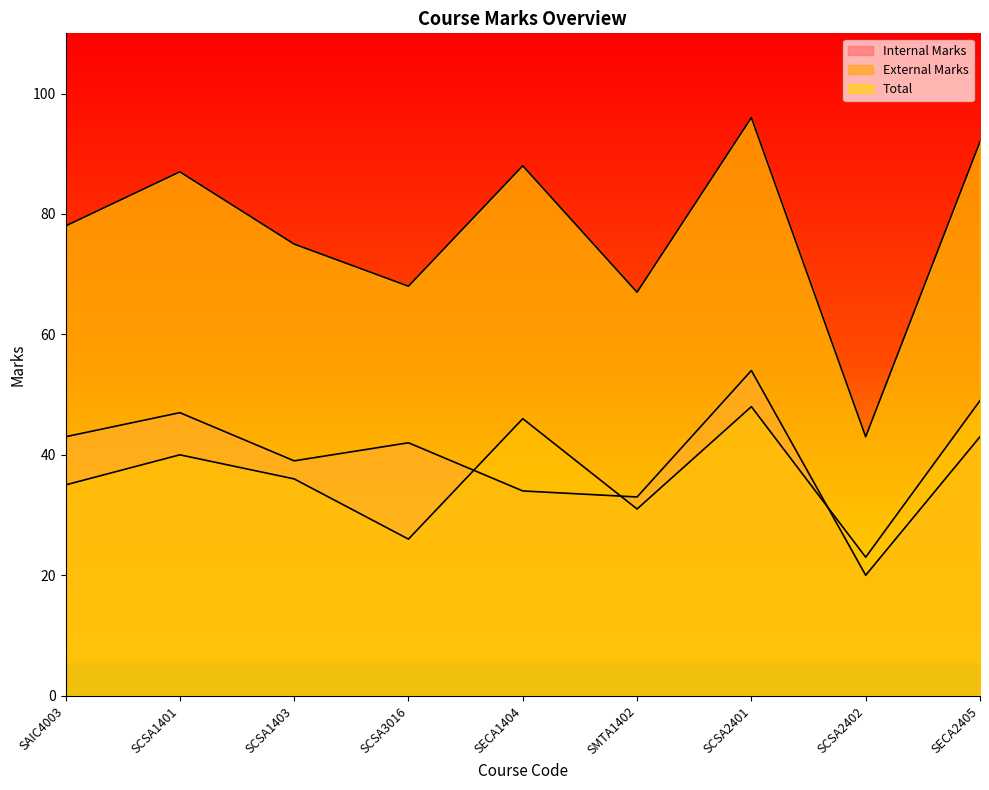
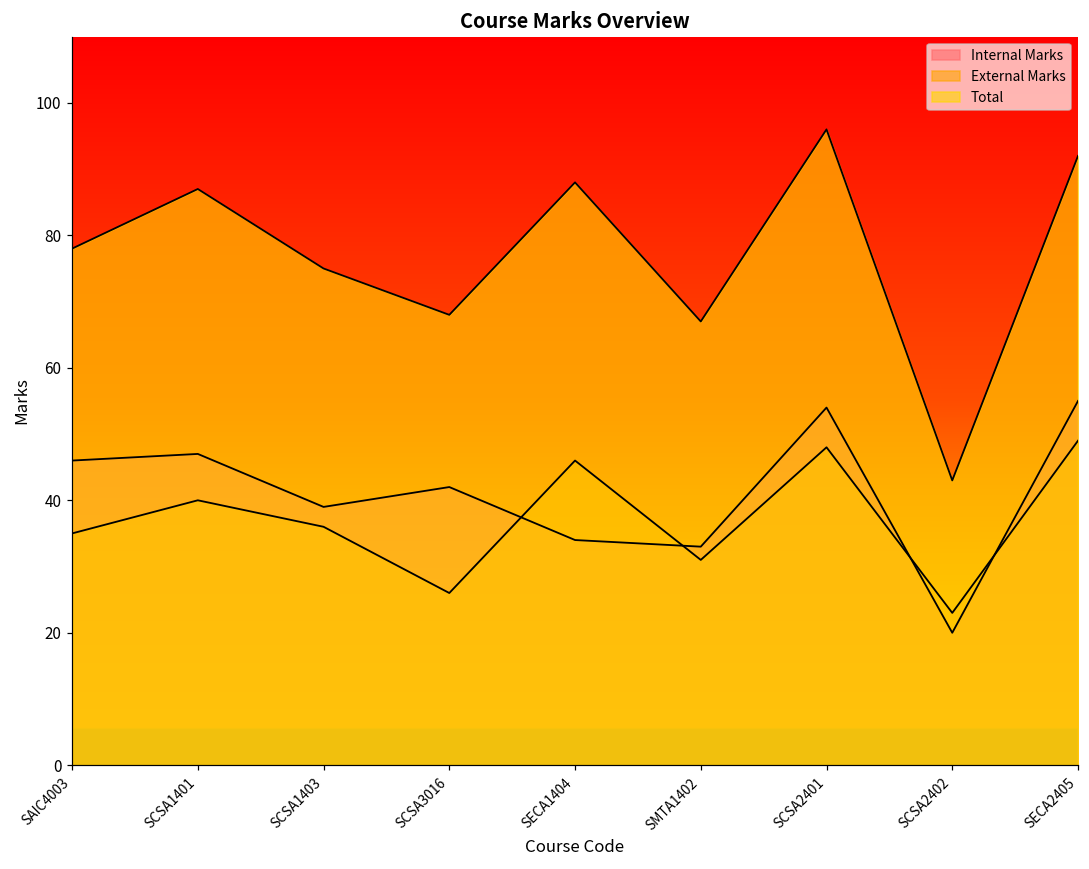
Internal Marks, SAIC4003: 43 -> 46
Internal Marks, SECA2405: 43 -> 55
